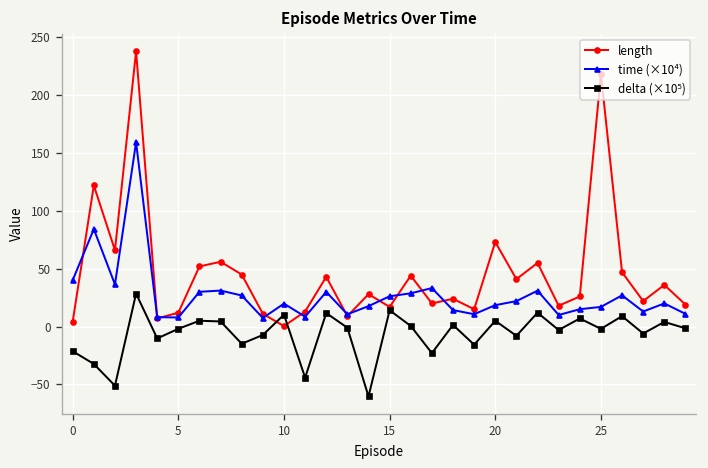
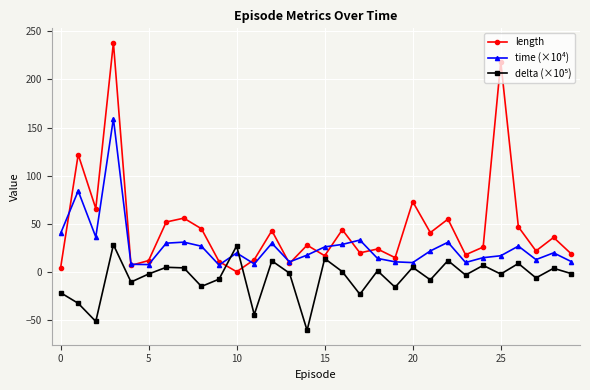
delta (×10⁵), 10: 10 -> 30
time (×10⁴), 20: 20 -> 10
